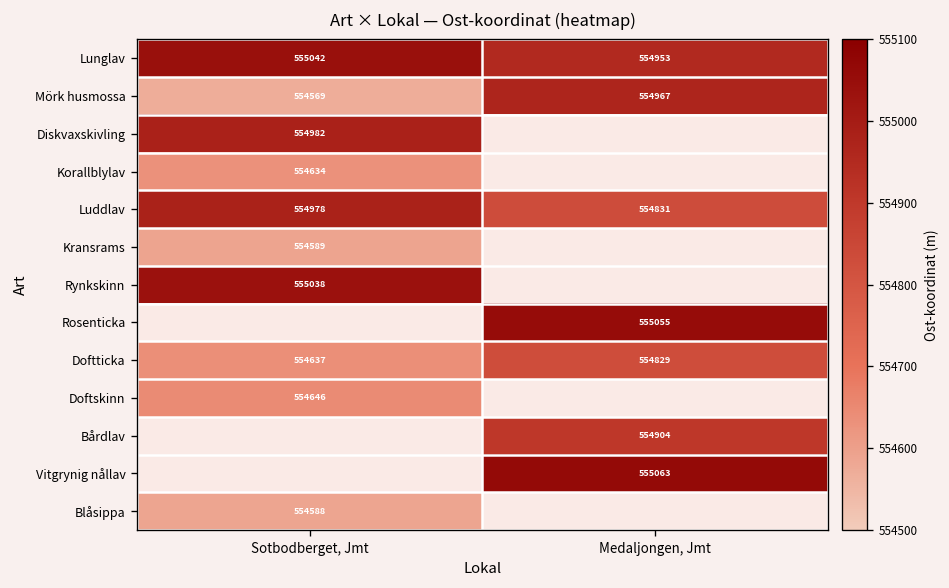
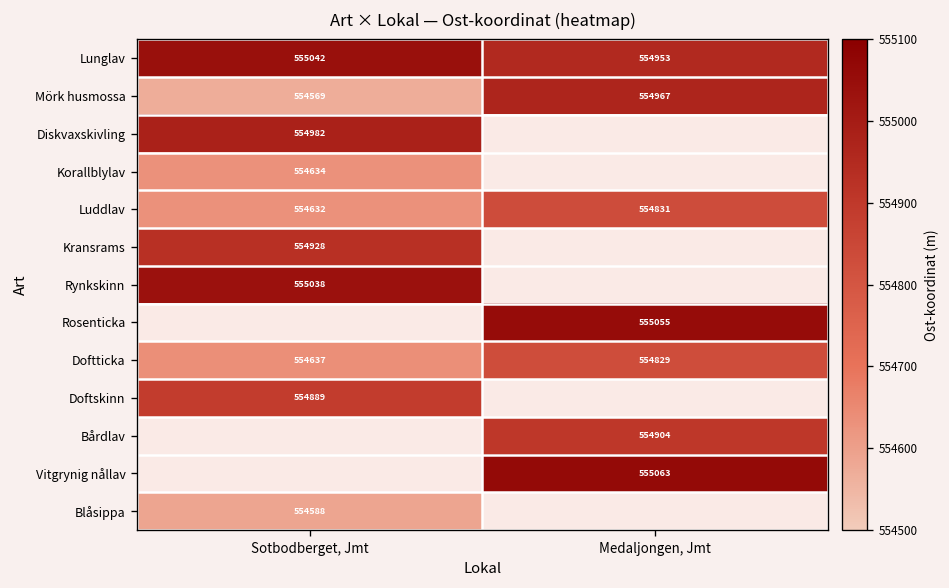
Luddlav, Sotbodberget, Jmt: 554978 -> 554632
Kransrams, Sotbodberget, Jmt: 554589 -> 554928
Doftskinn, Sotbodberget, Jmt: 554646 -> 554889
